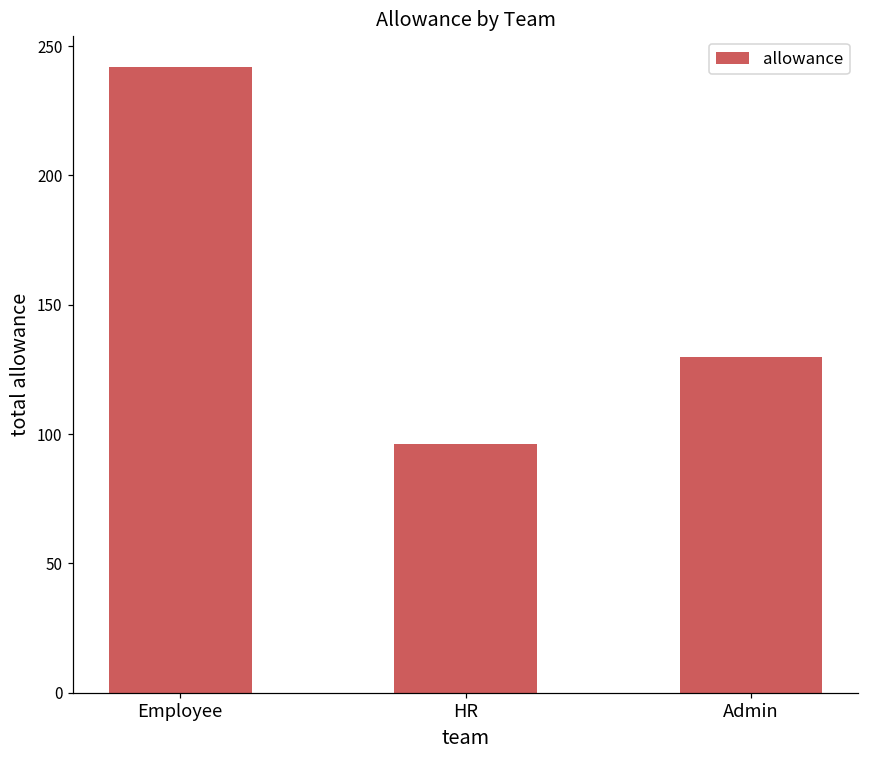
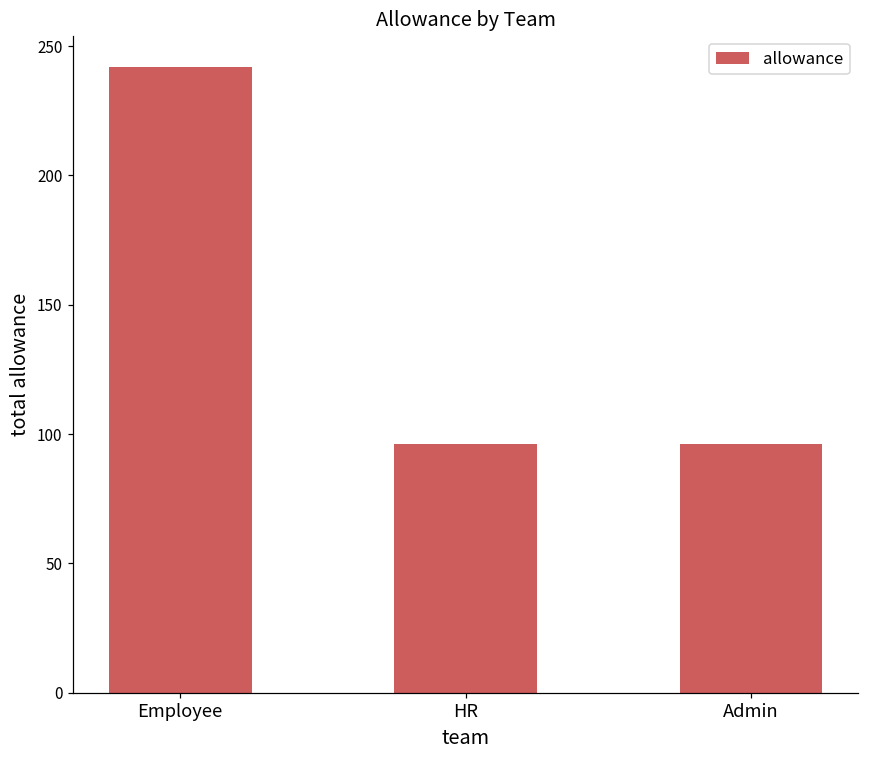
Admin: 130 -> 96
